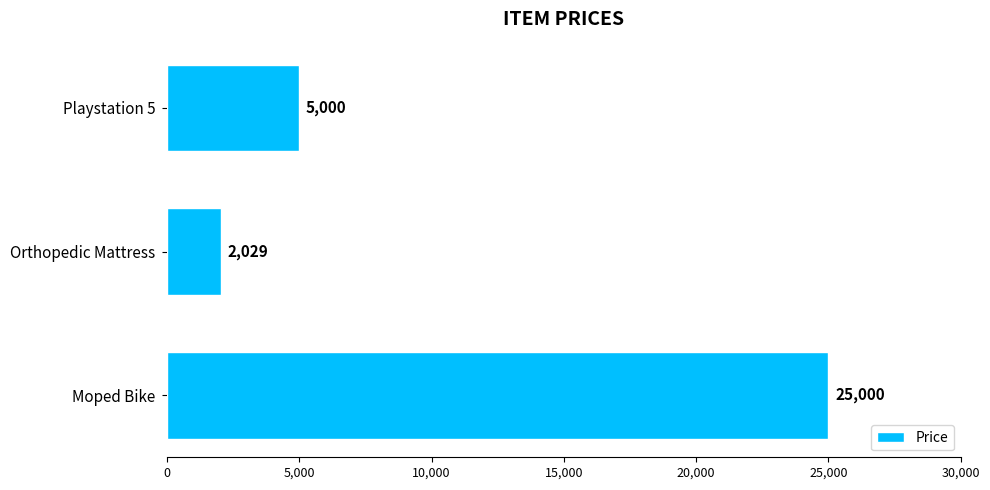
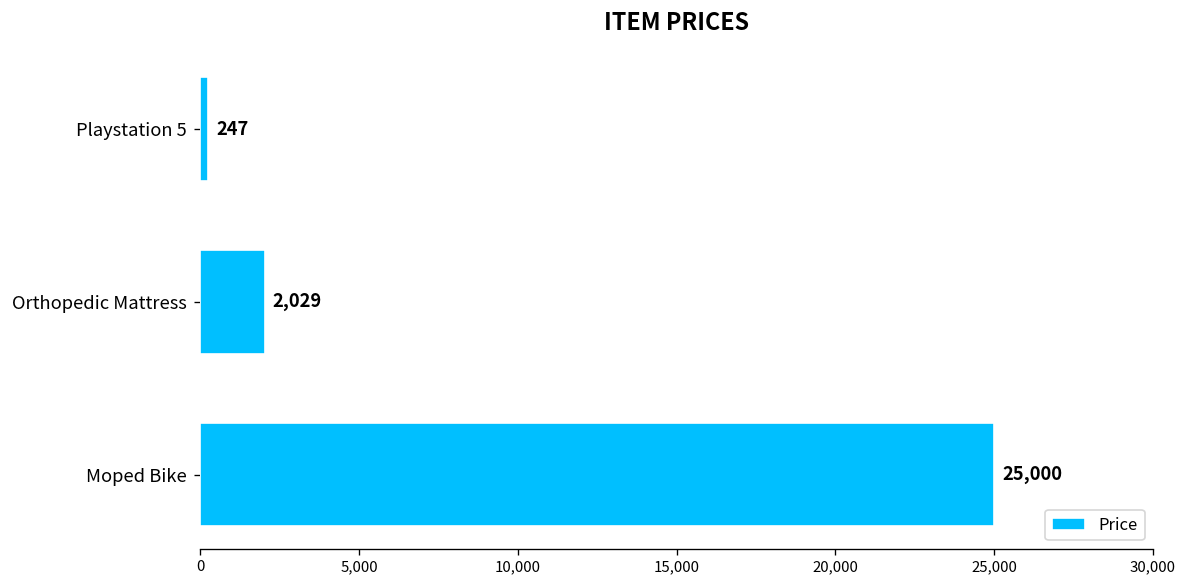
Playstation 5: 5,000 -> 247
